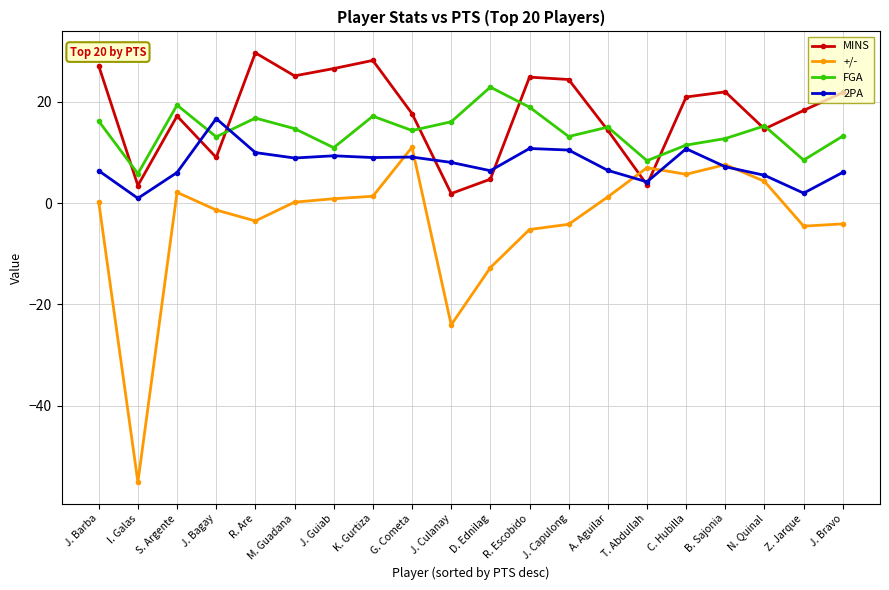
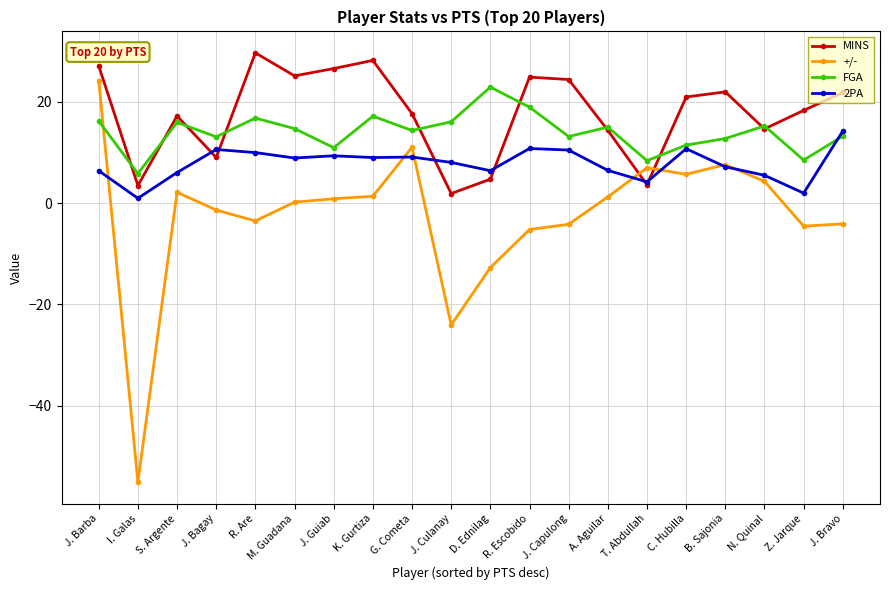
+/-, J. Barba: 0 -> 24
FGA, S. Argente: 19 -> 16
2PA, J. Bagay: 17 -> 11
2PA, J. Bravo: 6 -> 14
